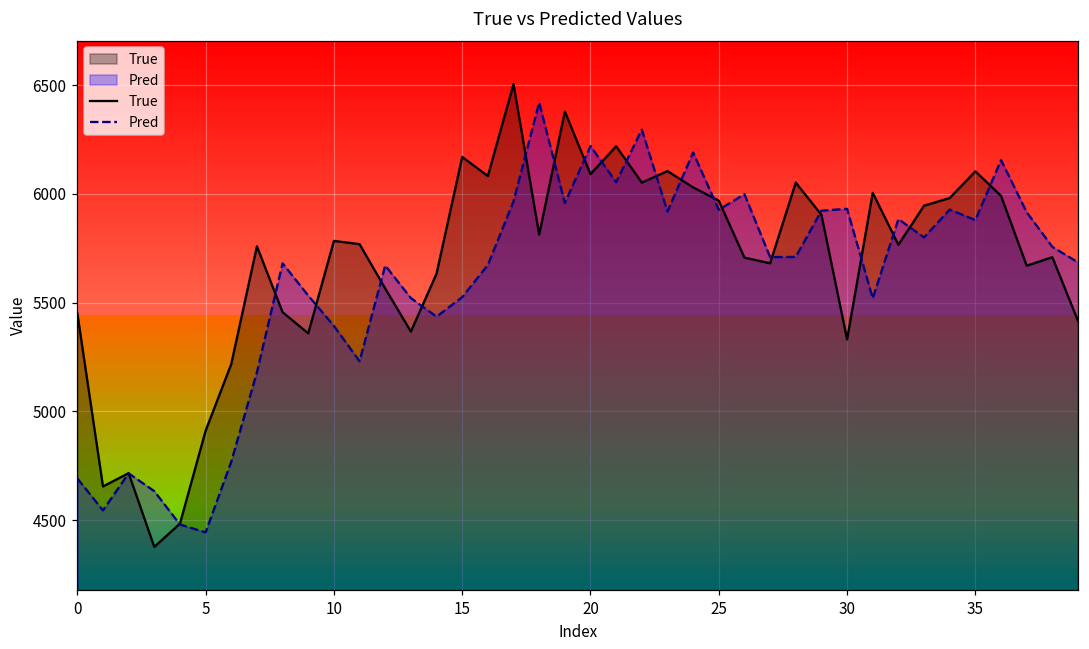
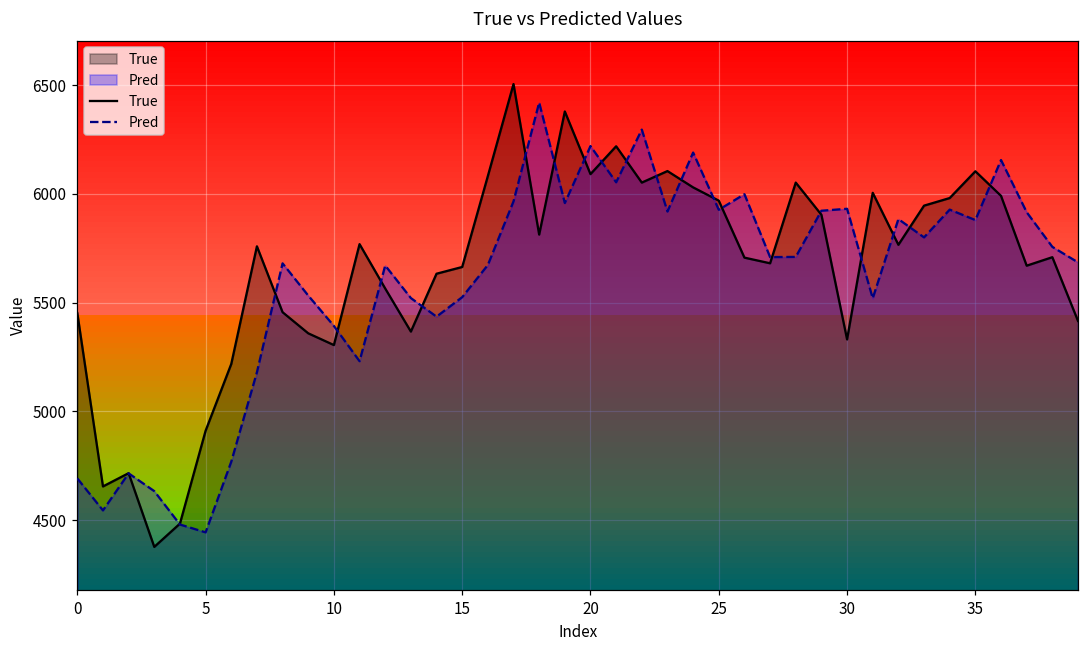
True, 10: 5780 -> 5310
True, 15: 6170 -> 5660
